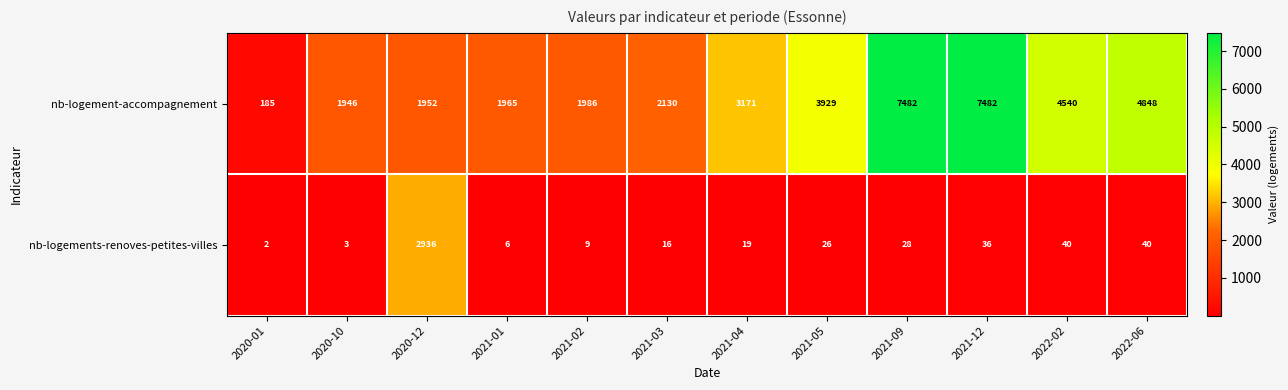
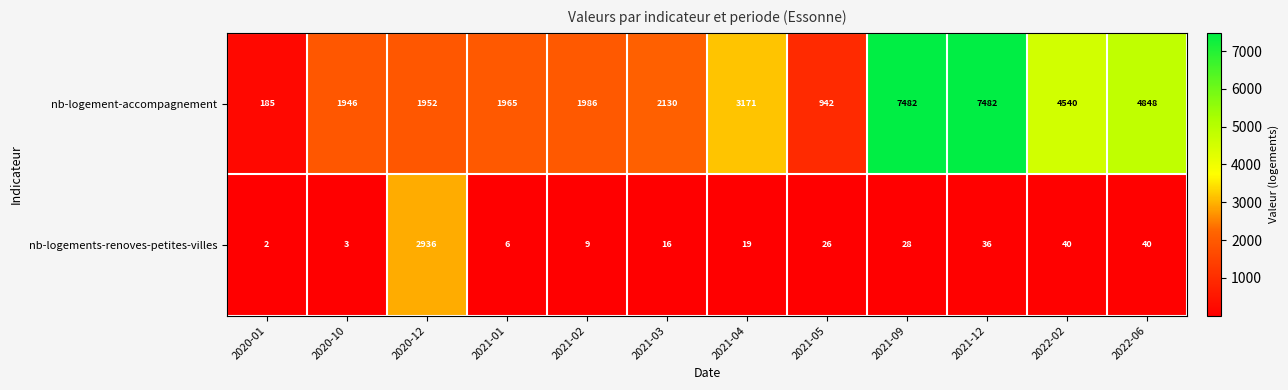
nb-logement-accompagnement, 2021-05: 3929 -> 942
